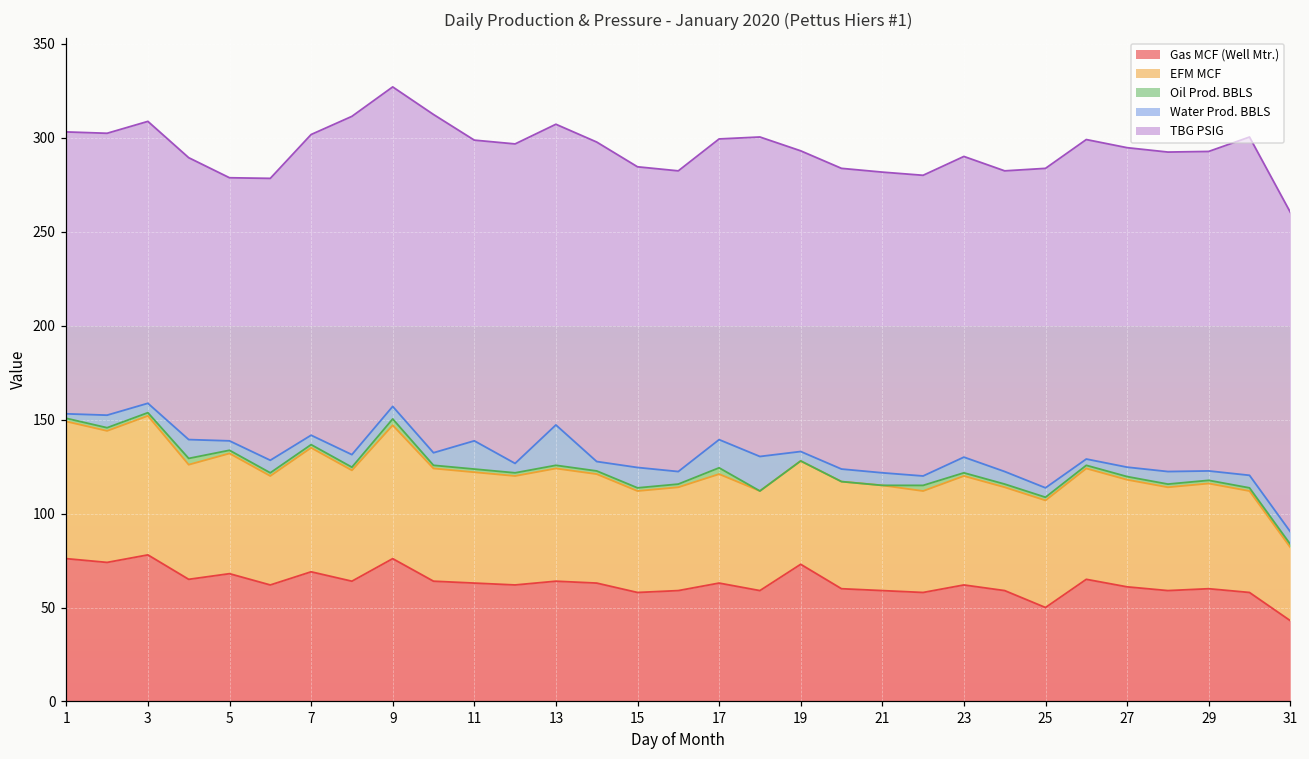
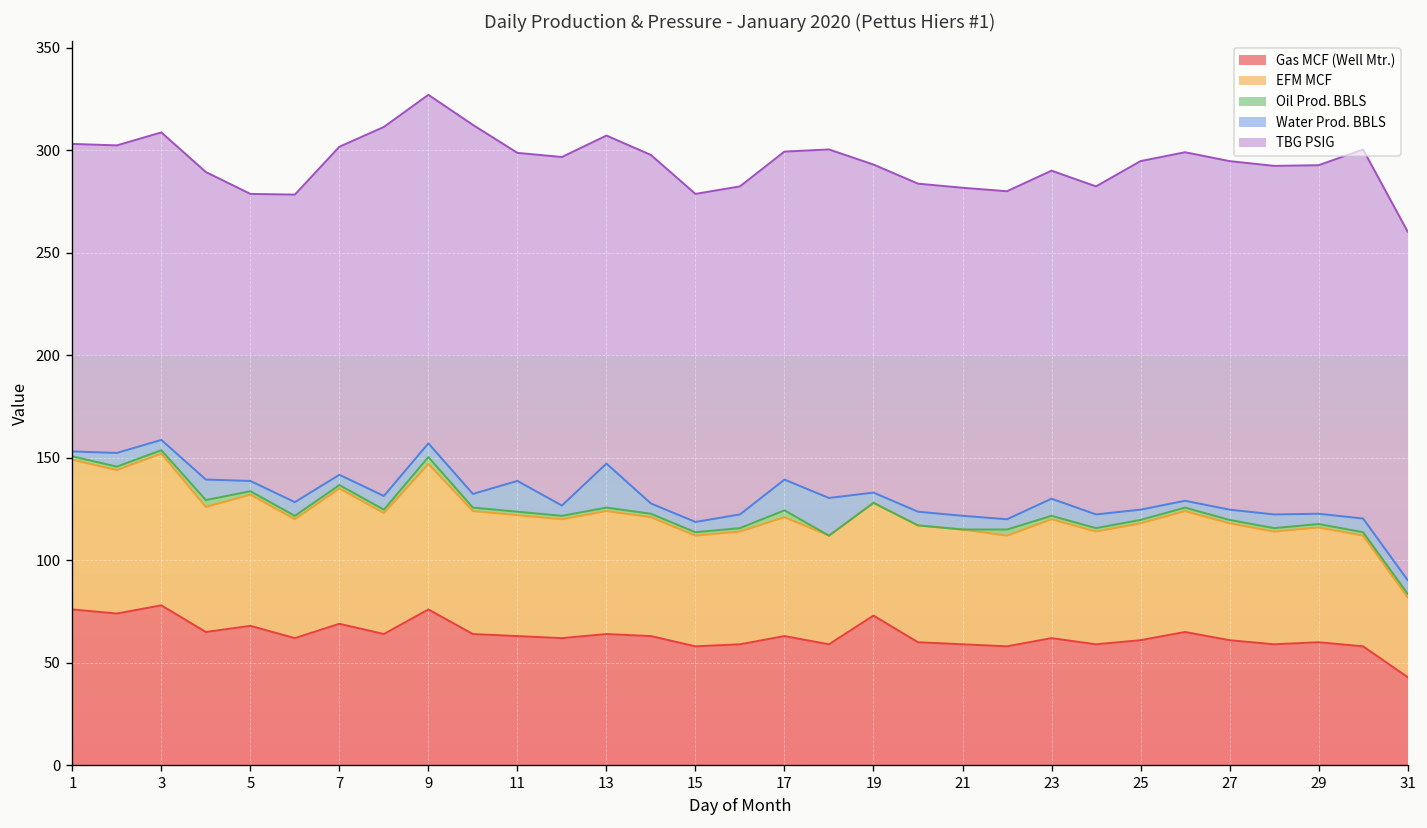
Water Prod. BBLS, 15: 11 -> 5
Gas MCF (Well Mtr.), 25: 50 -> 61
